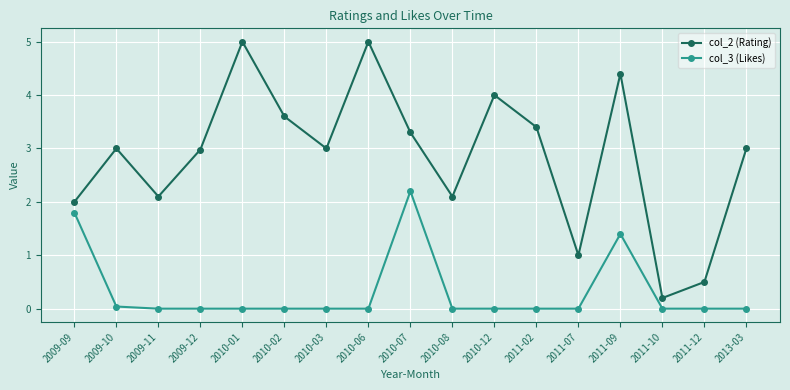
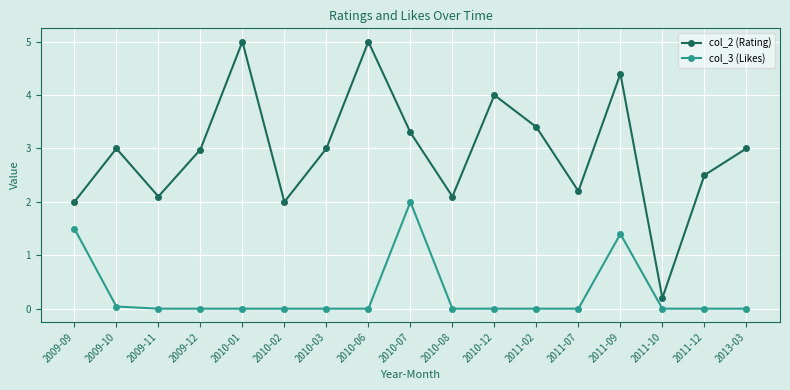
col_3 (Likes), 2009-09: 1.8 -> 1.5
col_2 (Rating), 2010-02: 3.6 -> 2.0
col_3 (Likes), 2010-07: 2.2 -> 2.0
col_2 (Rating), 2011-07: 1.0 -> 2.2
col_2 (Rating), 2011-12: 0.5 -> 2.5
